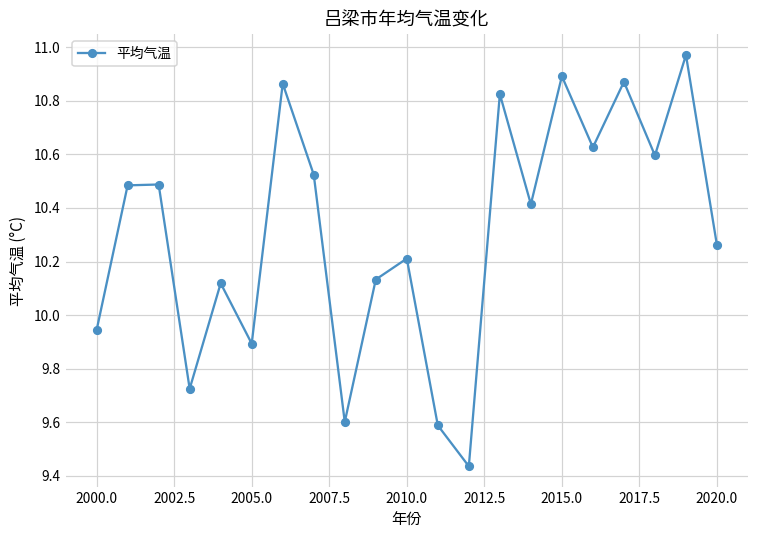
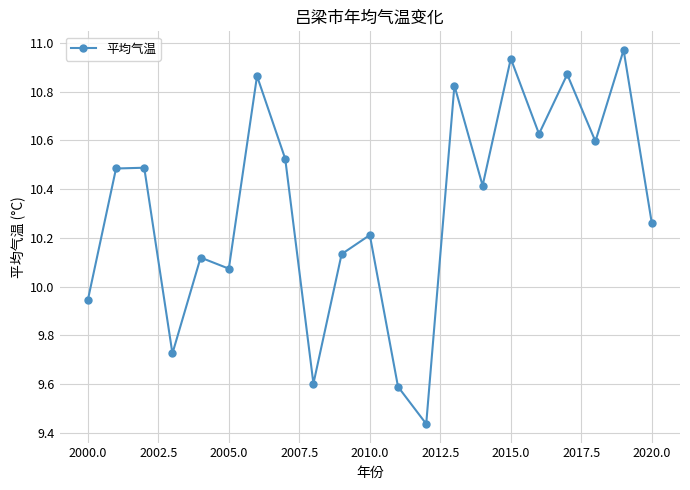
2005.0: 9.89 -> 10.07
2015.0: 10.89 -> 10.94
